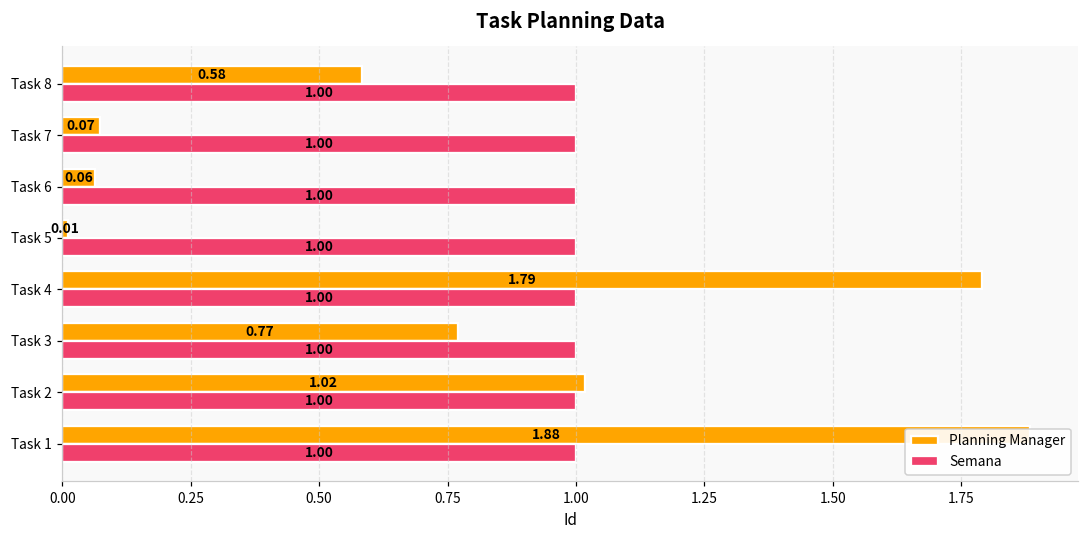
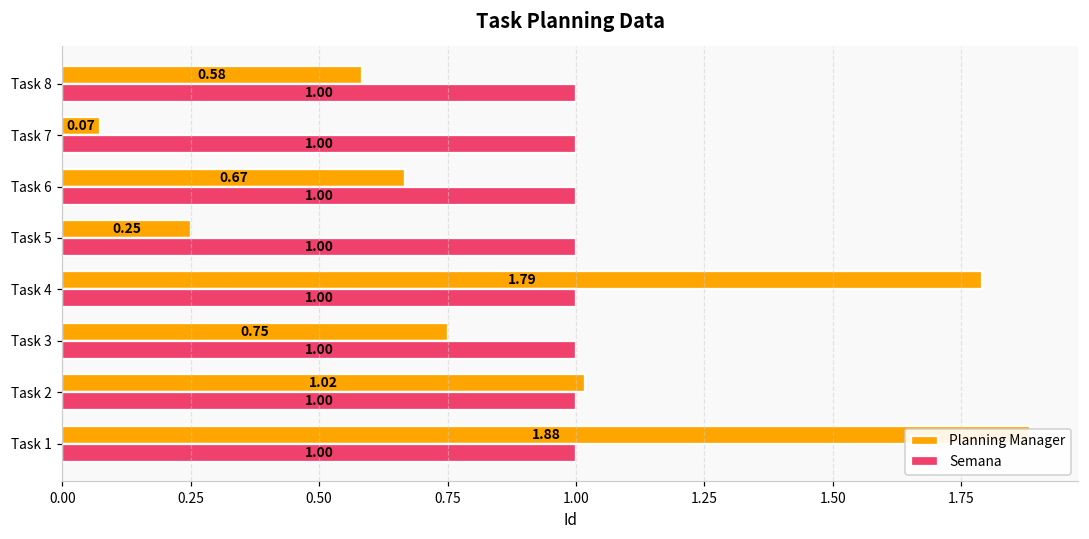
Planning Manager, Task 6: 0.06 -> 0.67
Planning Manager, Task 5: 0.01 -> 0.25
Planning Manager, Task 3: 0.77 -> 0.75
